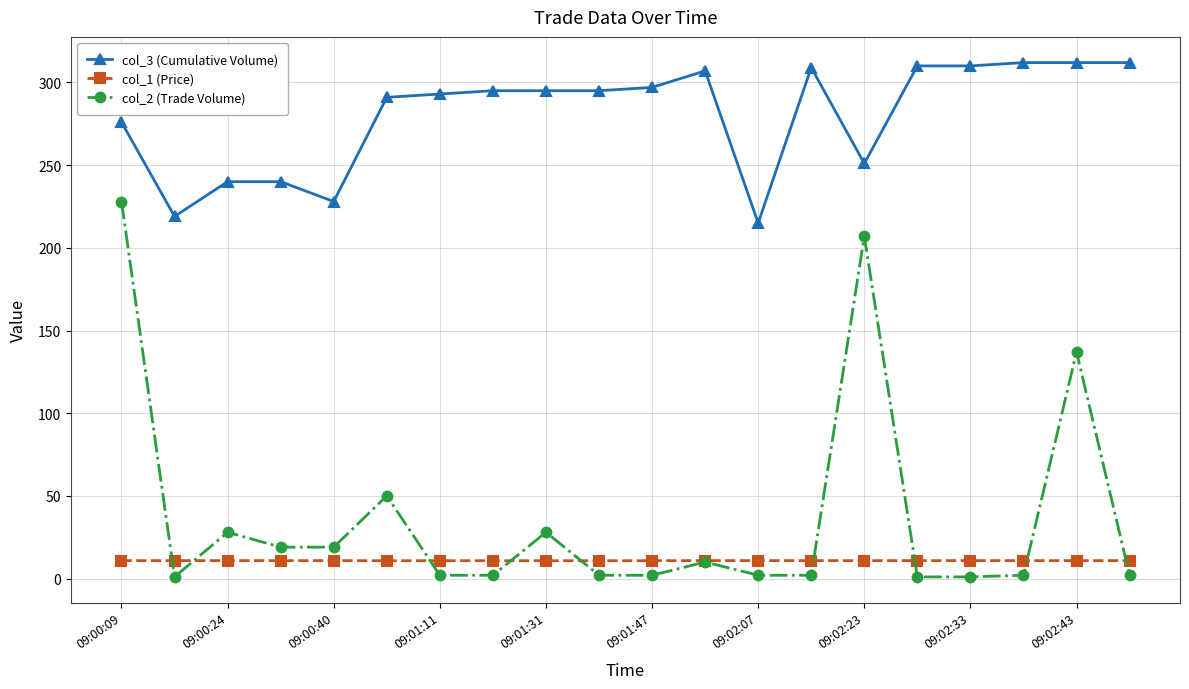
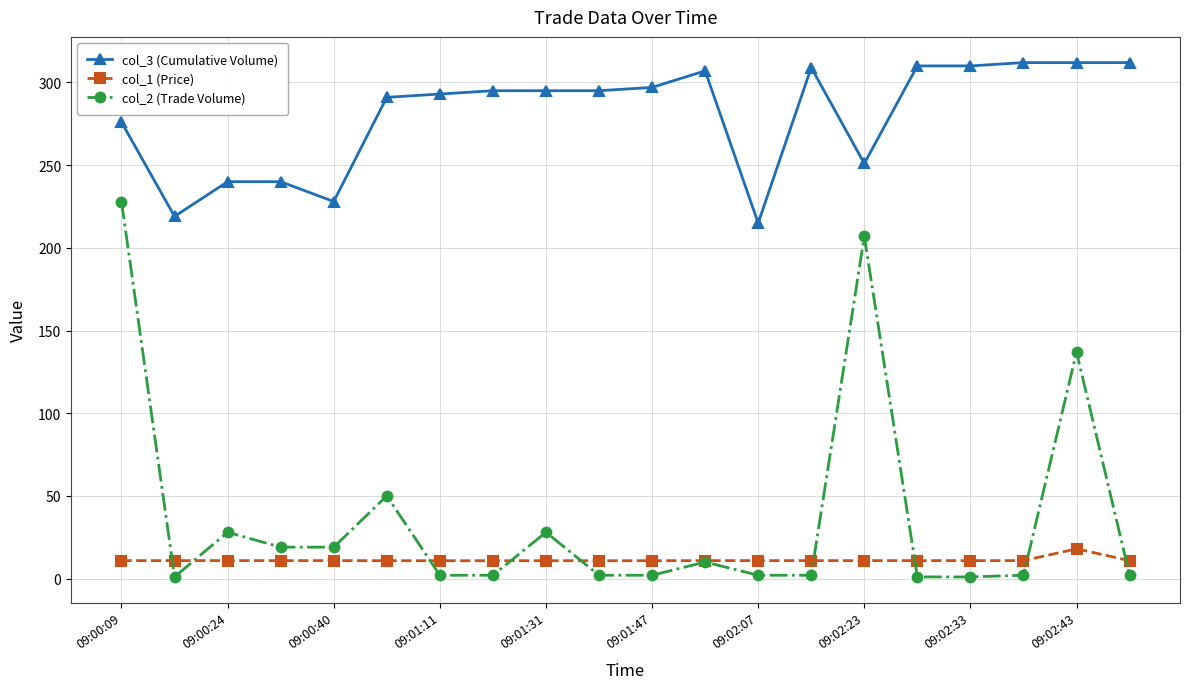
col_1 (Price), 09:02:43: 11 -> 18
